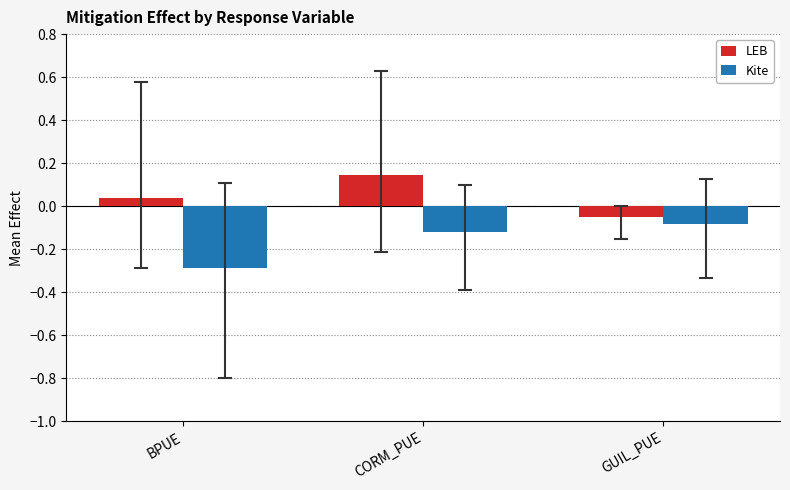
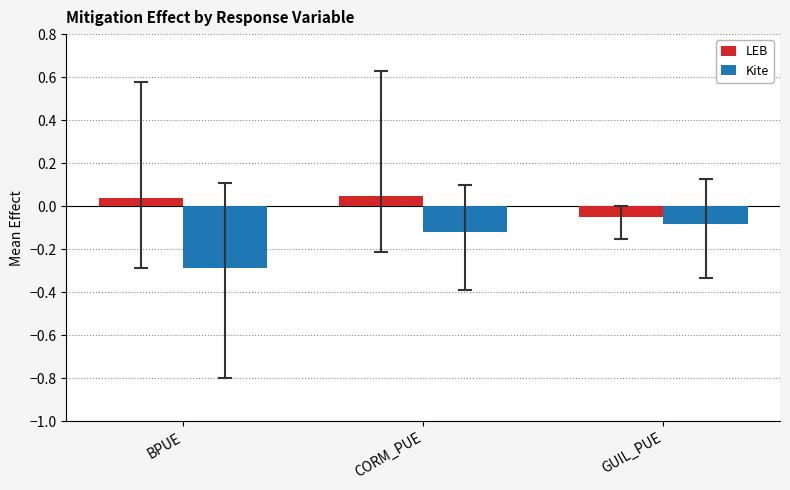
LEB, CORM_PUE: 0.14 -> 0.05
